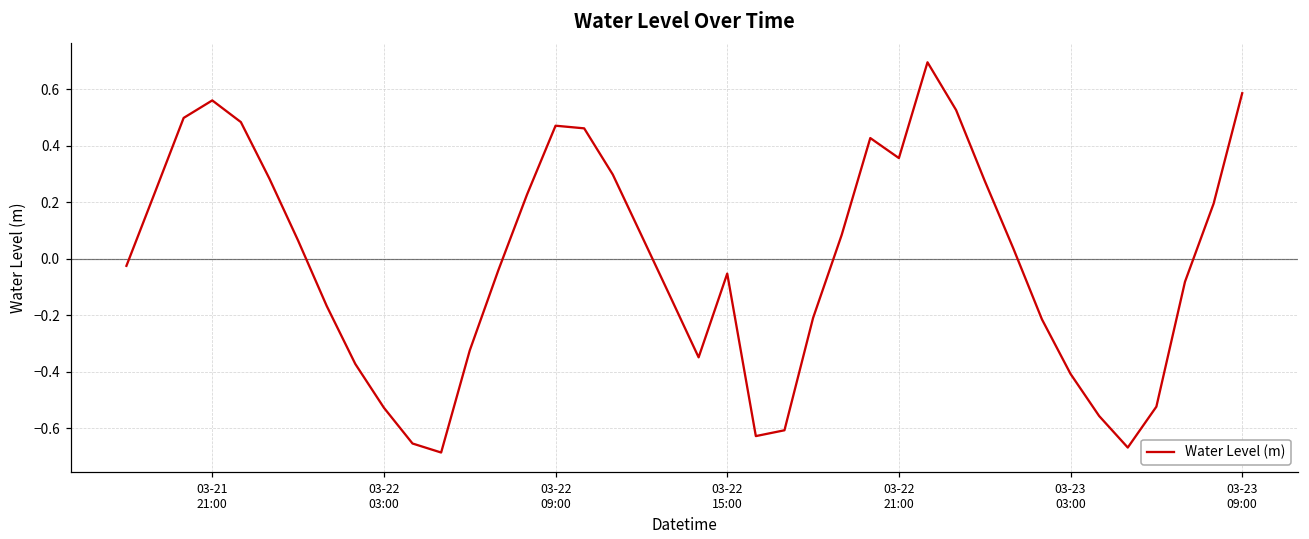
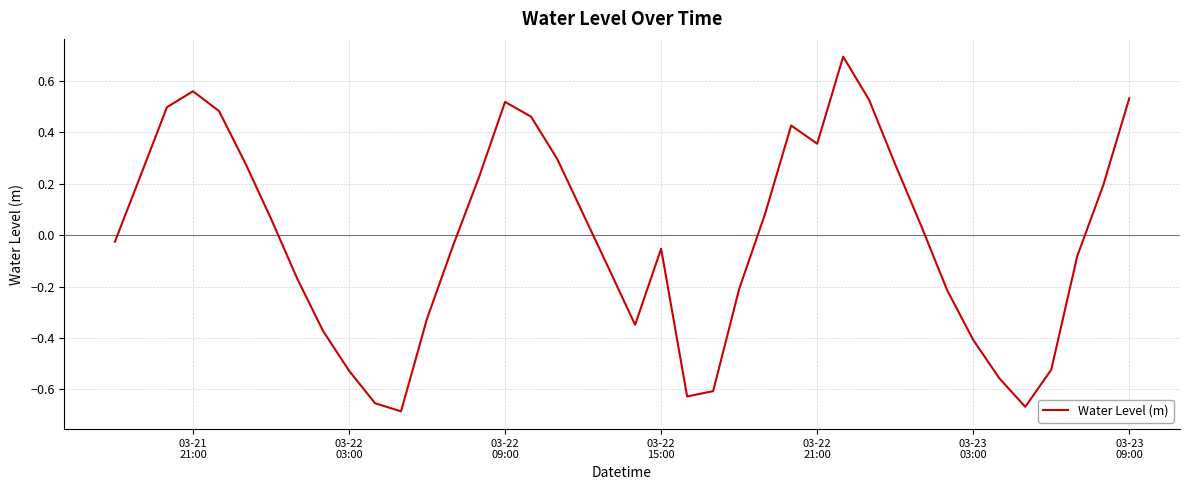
03-22 09:00: 0.47 -> 0.52
03-23 09:00: 0.59 -> 0.53
